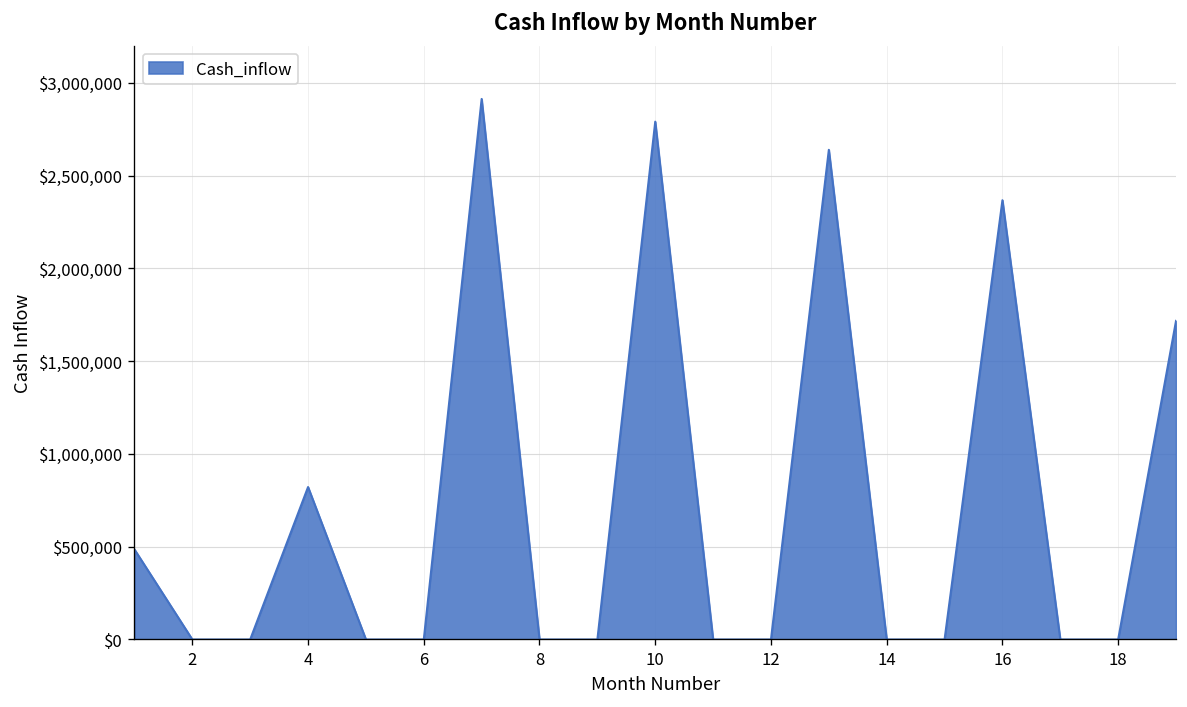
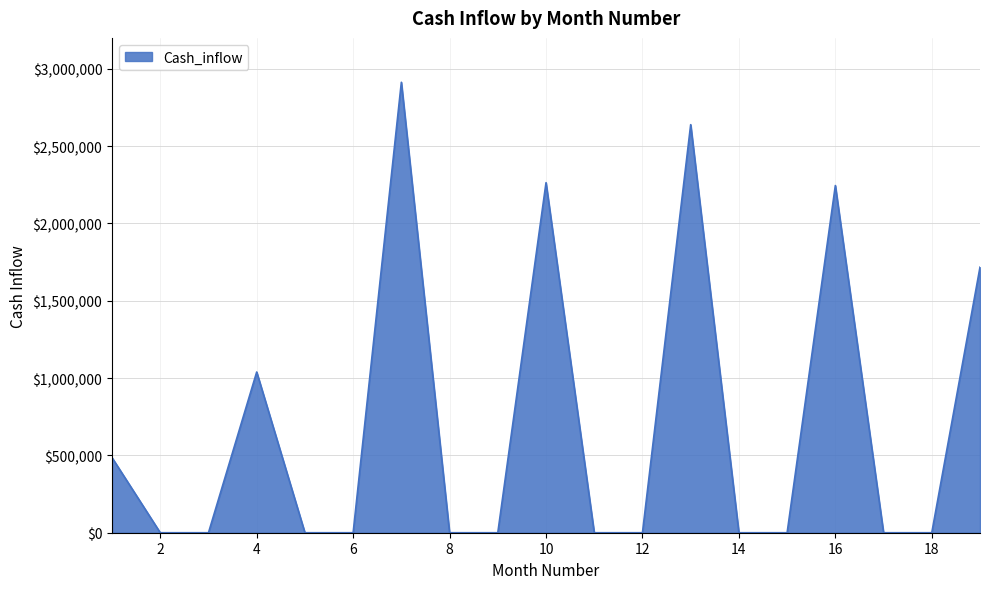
4: $820,000 -> $1,040,000
10: $2,790,000 -> $2,260,000
16: $2,370,000 -> $2,250,000
